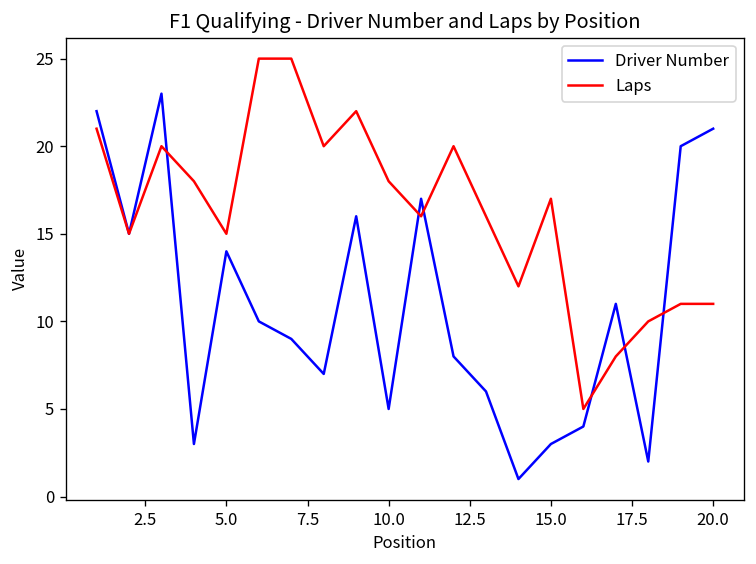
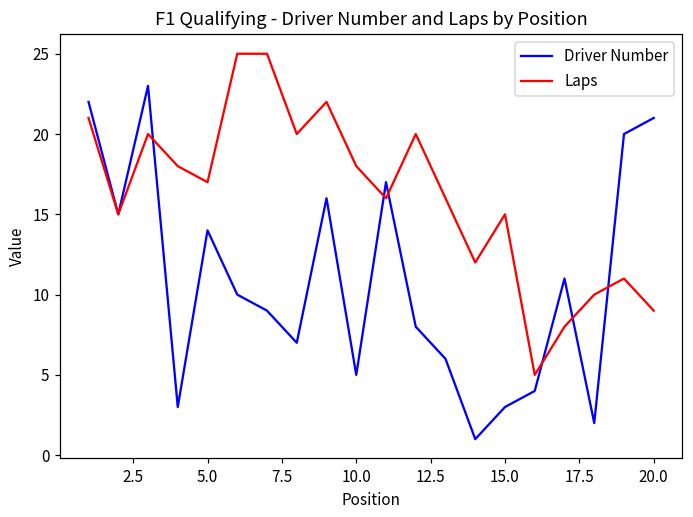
Laps, 5.0: 15 -> 17
Laps, 15.0: 17 -> 15
Laps, 20.0: 11 -> 9
